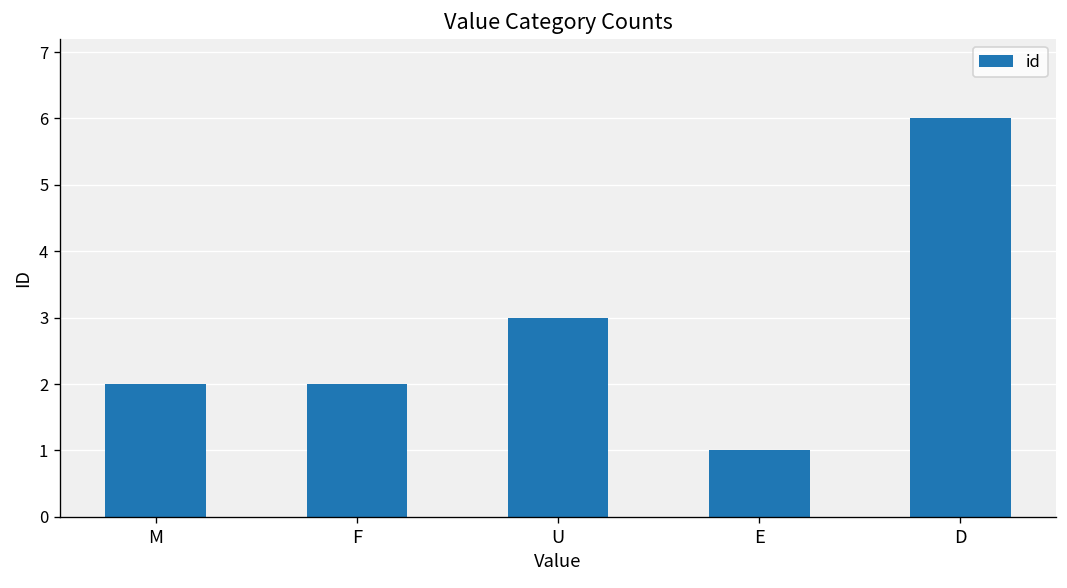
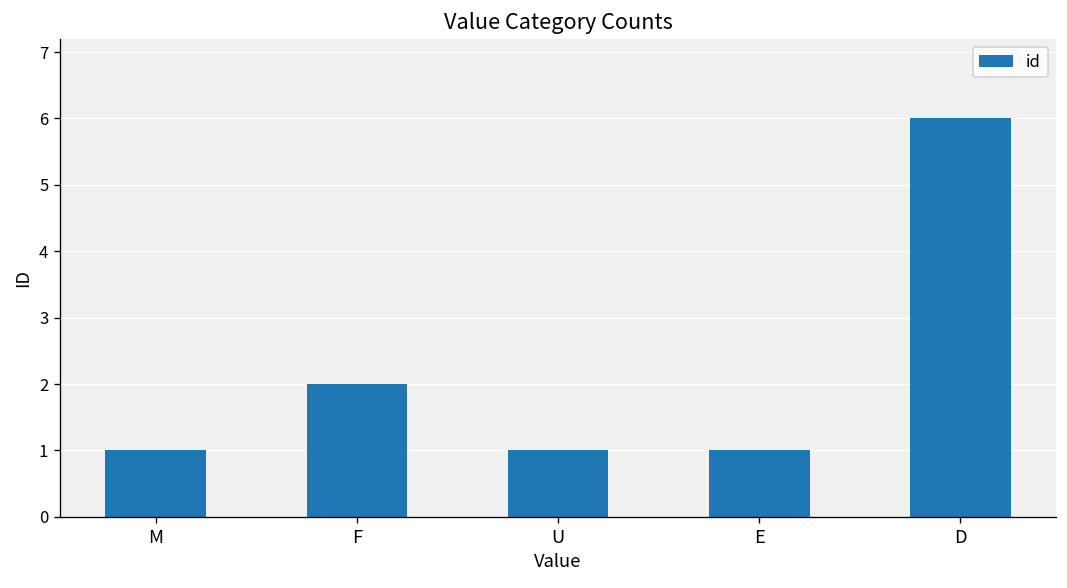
M: 2 -> 1
U: 3 -> 1
